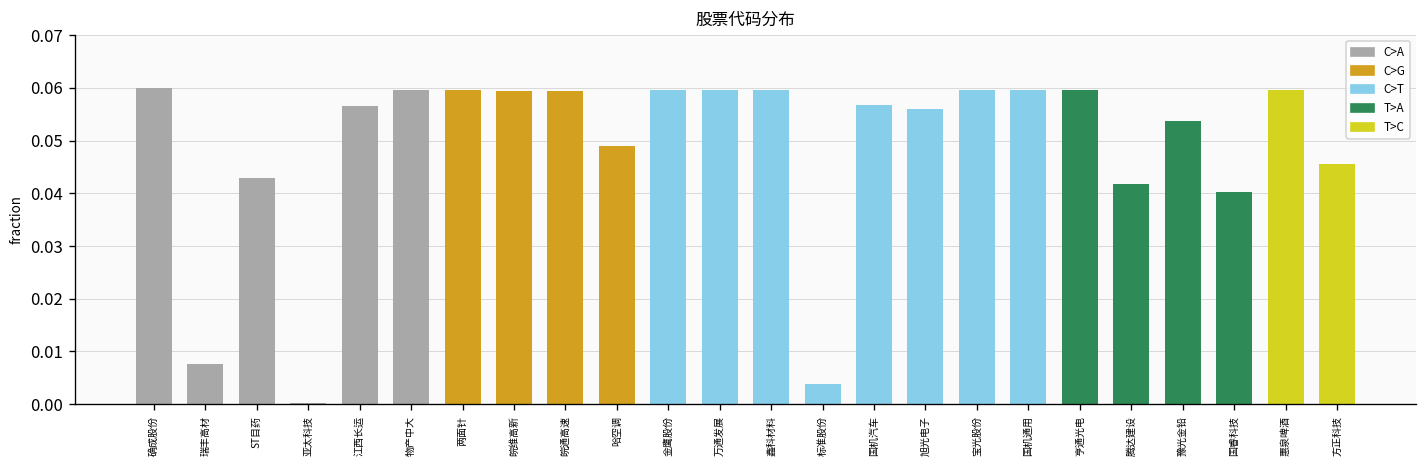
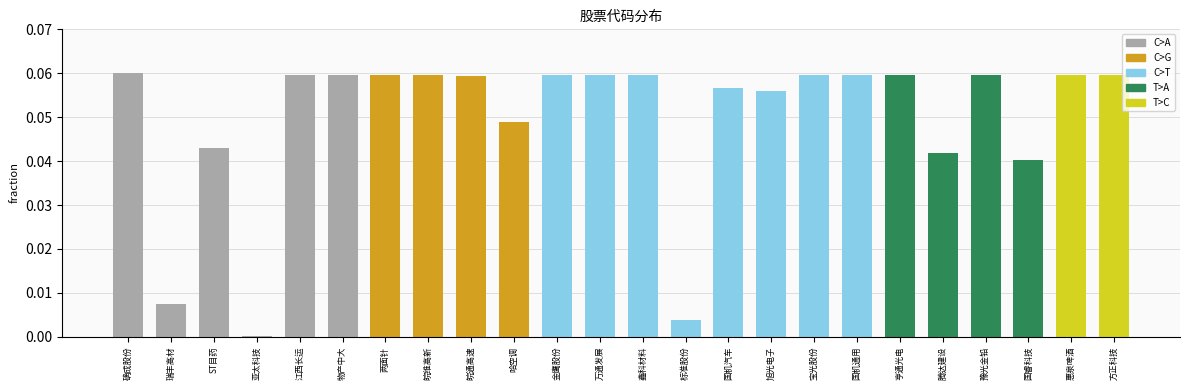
江西长运: 0.057 -> 0.060
豫光金铅: 0.054 -> 0.060
方正科技: 0.046 -> 0.060
